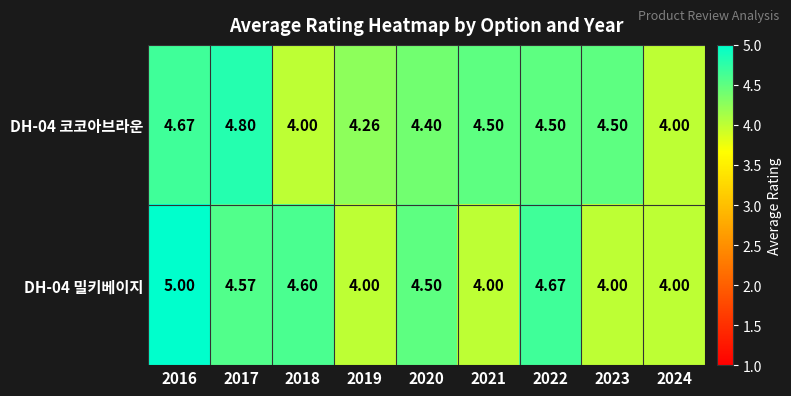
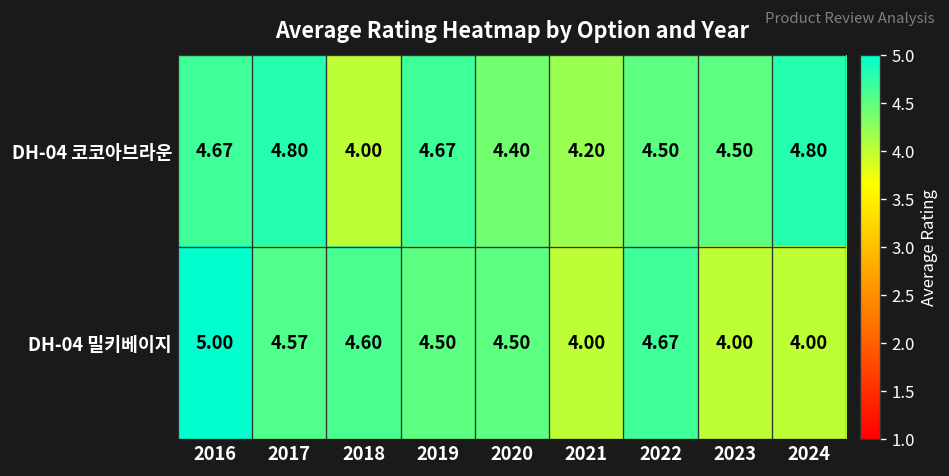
DH-04 코코아브라운, 2019: 4.26 -> 4.67
DH-04 코코아브라운, 2021: 4.50 -> 4.20
DH-04 코코아브라운, 2024: 4.00 -> 4.80
DH-04 밀키베이지, 2019: 4.00 -> 4.50
